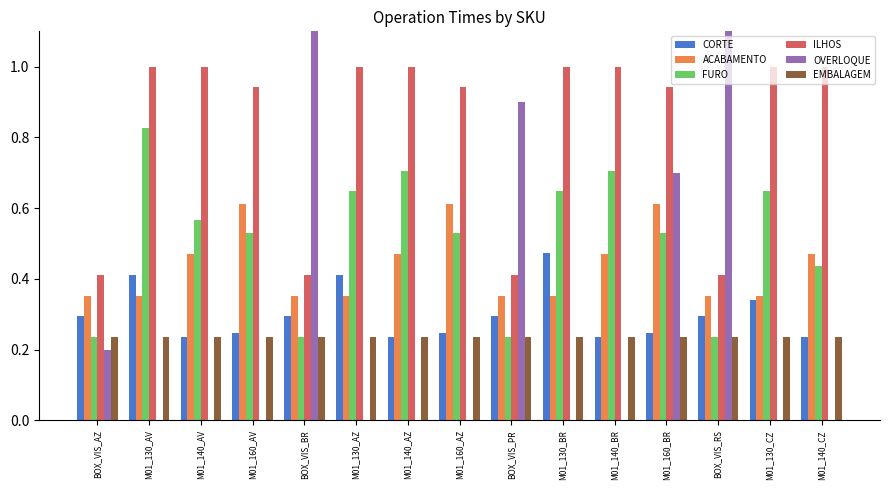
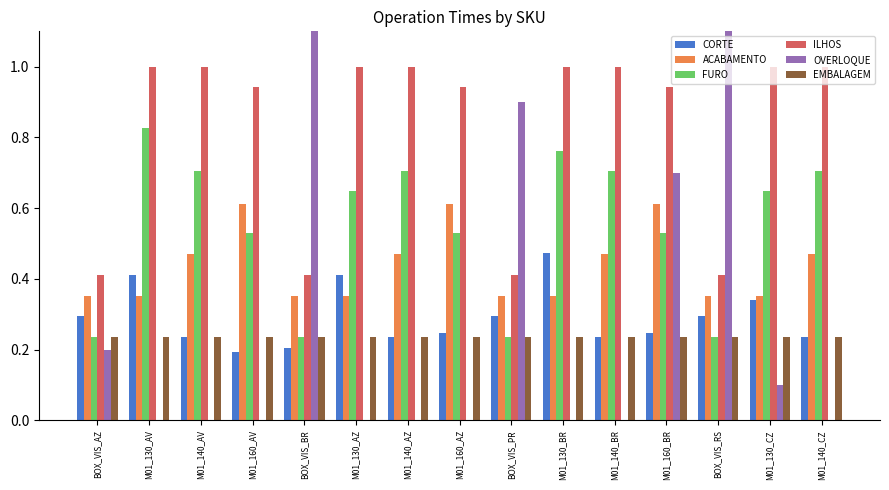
FURO, M01_140_AV: 0.57 -> 0.71
CORTE, M01_160_AV: 0.25 -> 0.19
CORTE, BOX_VIS_BR: 0.29 -> 0.21
FURO, M01_130_BR: 0.65 -> 0.76
OVERLOQUE, M01_130_CZ: 0.0 -> 0.1
FURO, M01_140_CZ: 0.44 -> 0.71
